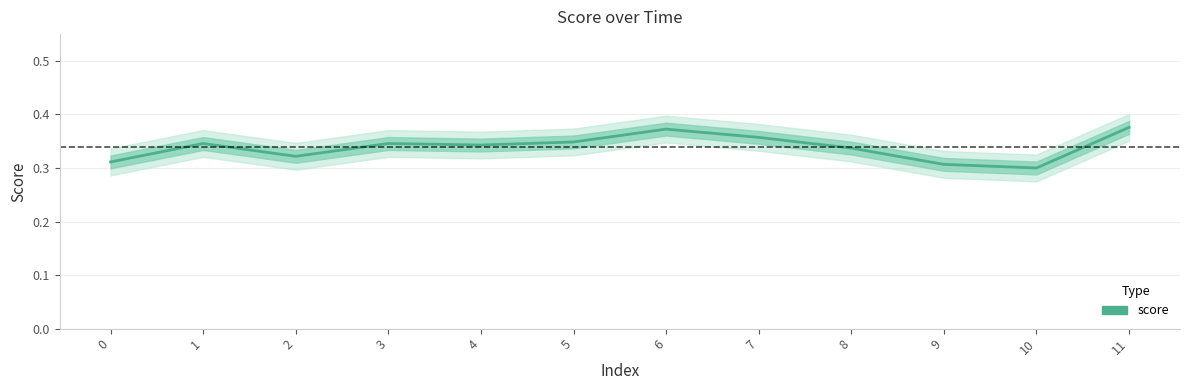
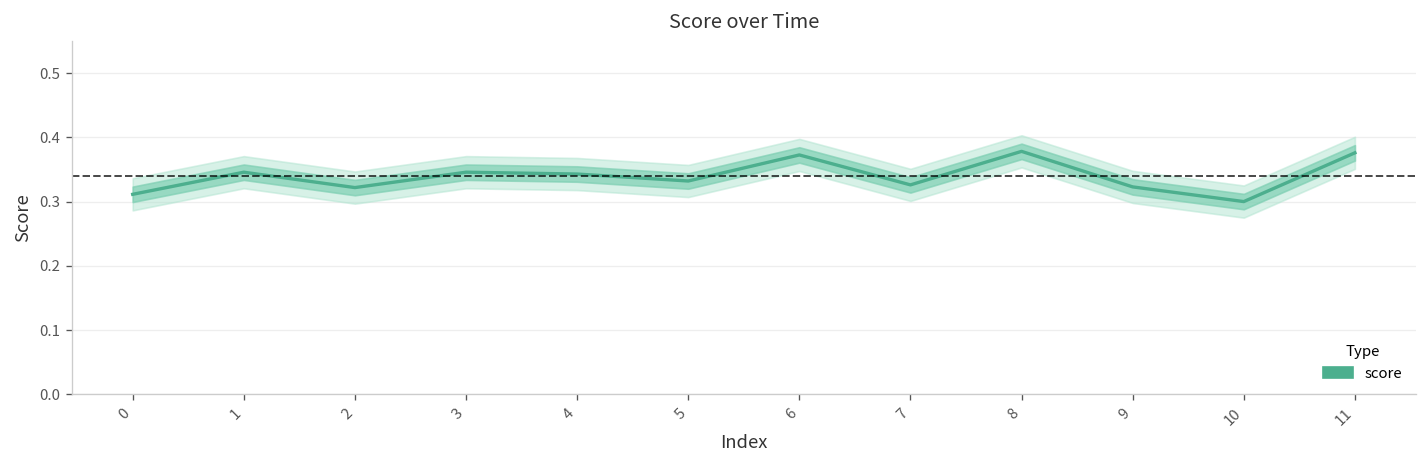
score, 5: 0.35 -> 0.33
score, 7: 0.36 -> 0.33
score, 8: 0.34 -> 0.38
score, 9: 0.31 -> 0.32
